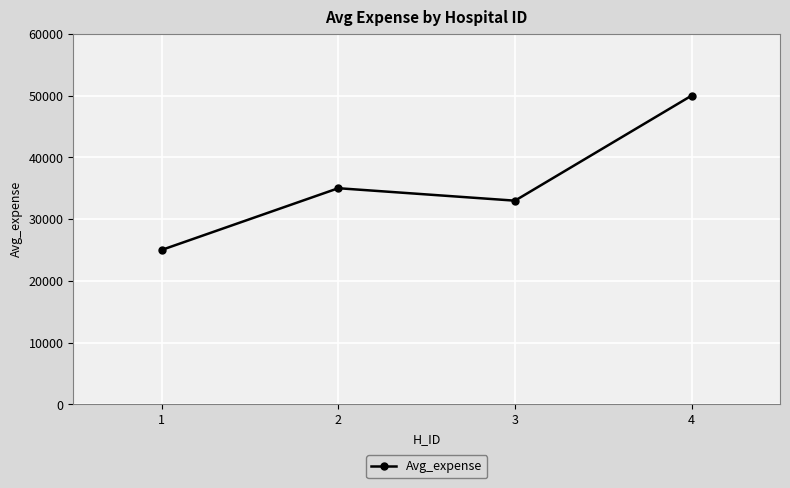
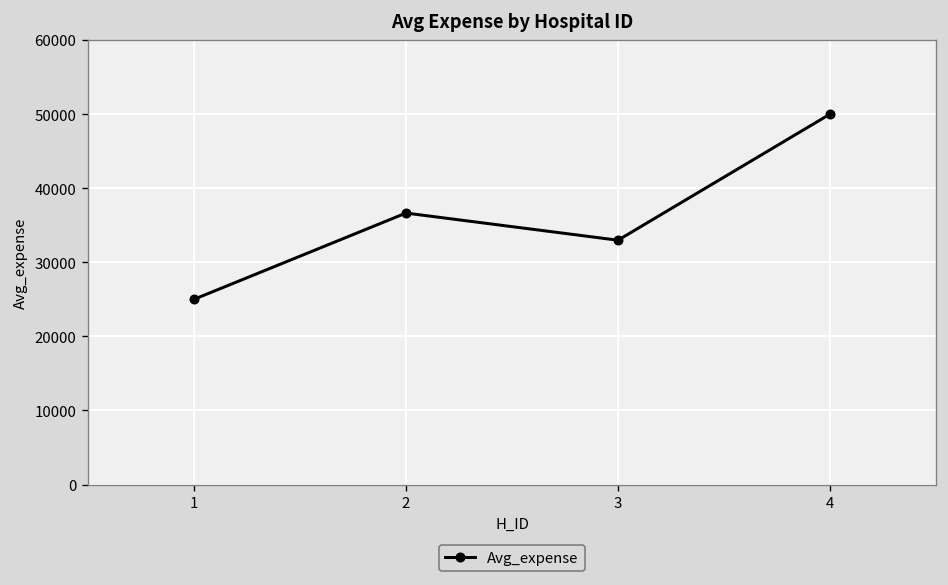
2: 35000 -> 37000
